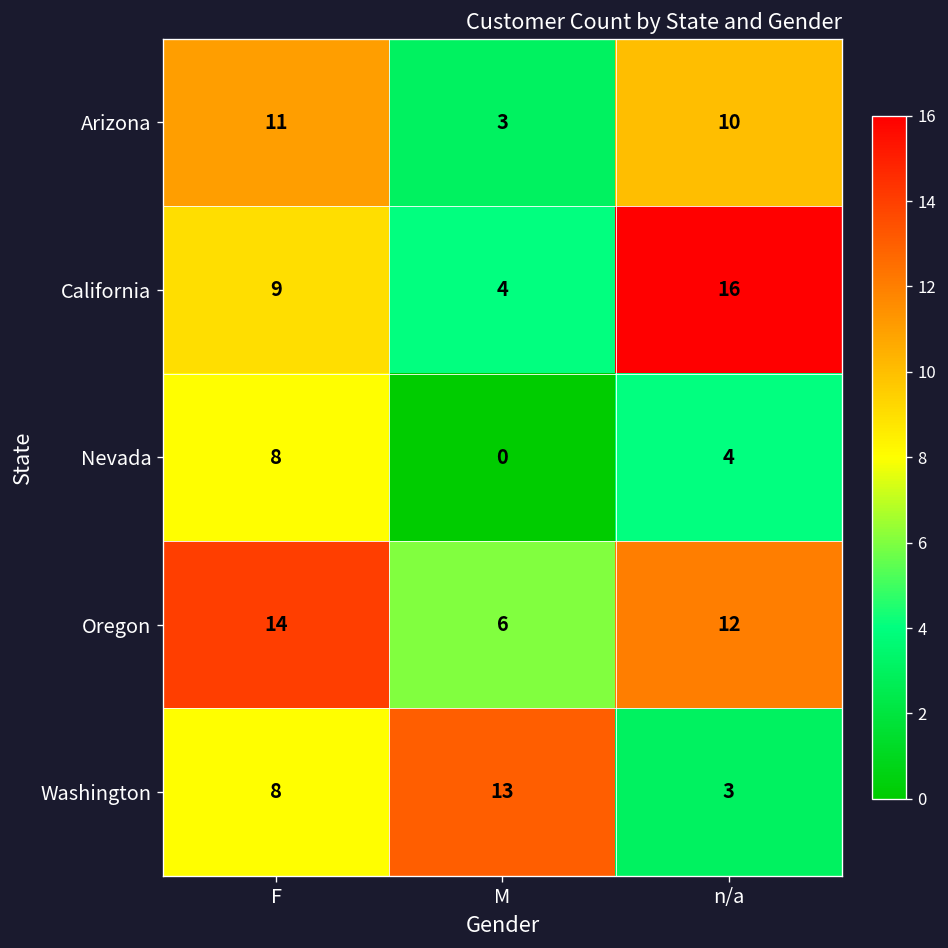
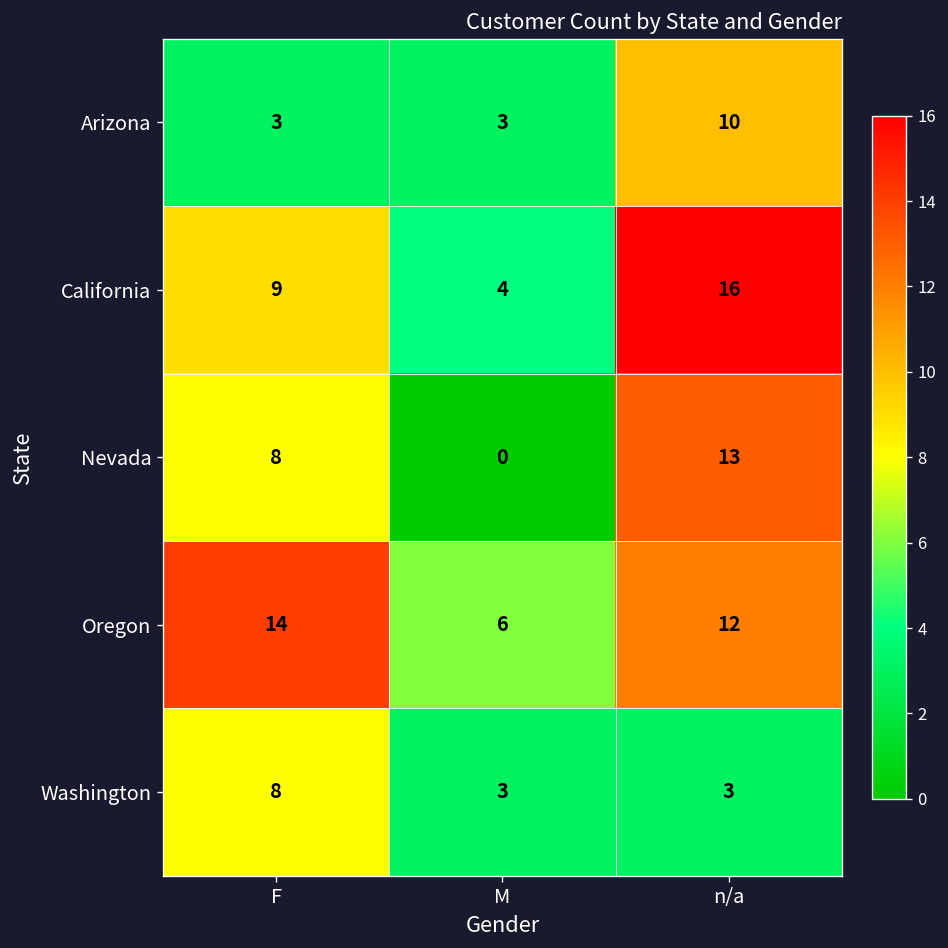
Arizona, F: 11 -> 3
Nevada, n/a: 4 -> 13
Washington, M: 13 -> 3
